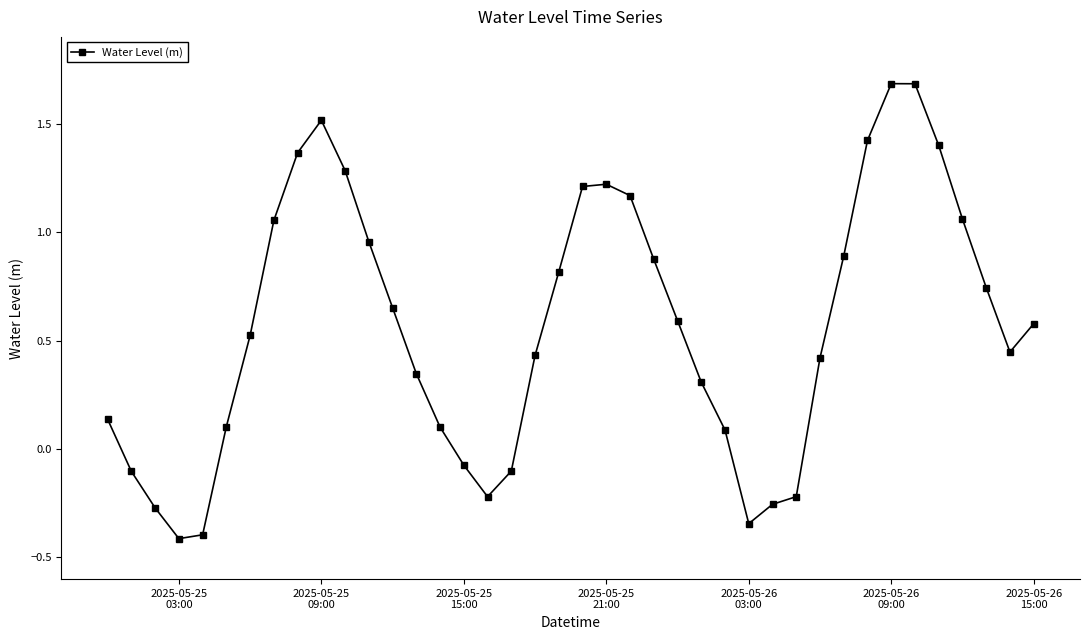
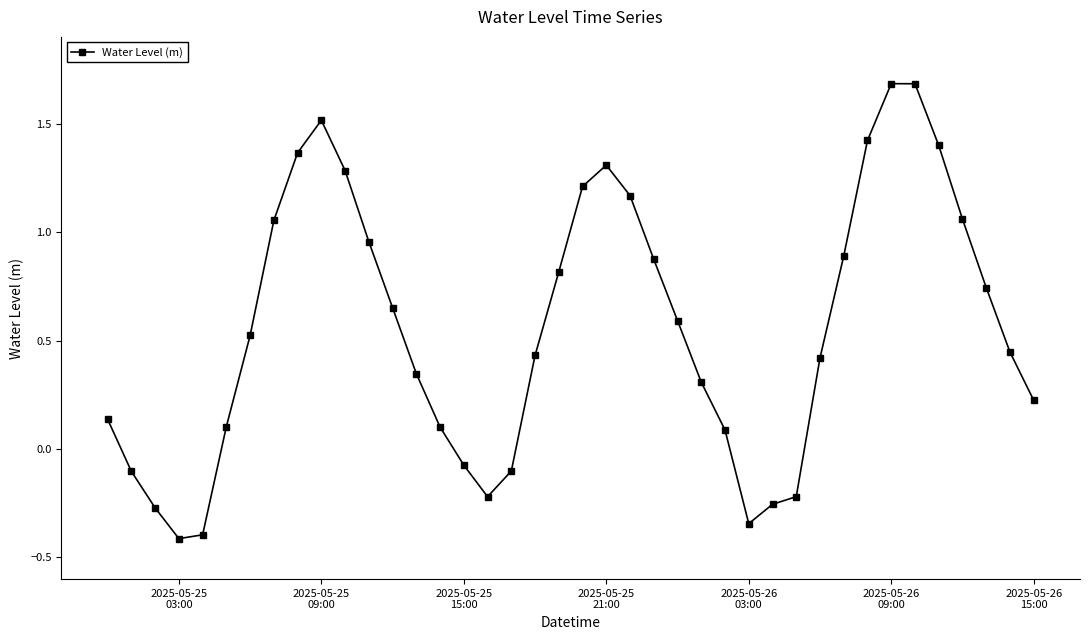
2025-05-25 21:00: 1.22 -> 1.31
2025-05-26 15:00: 0.58 -> 0.22
